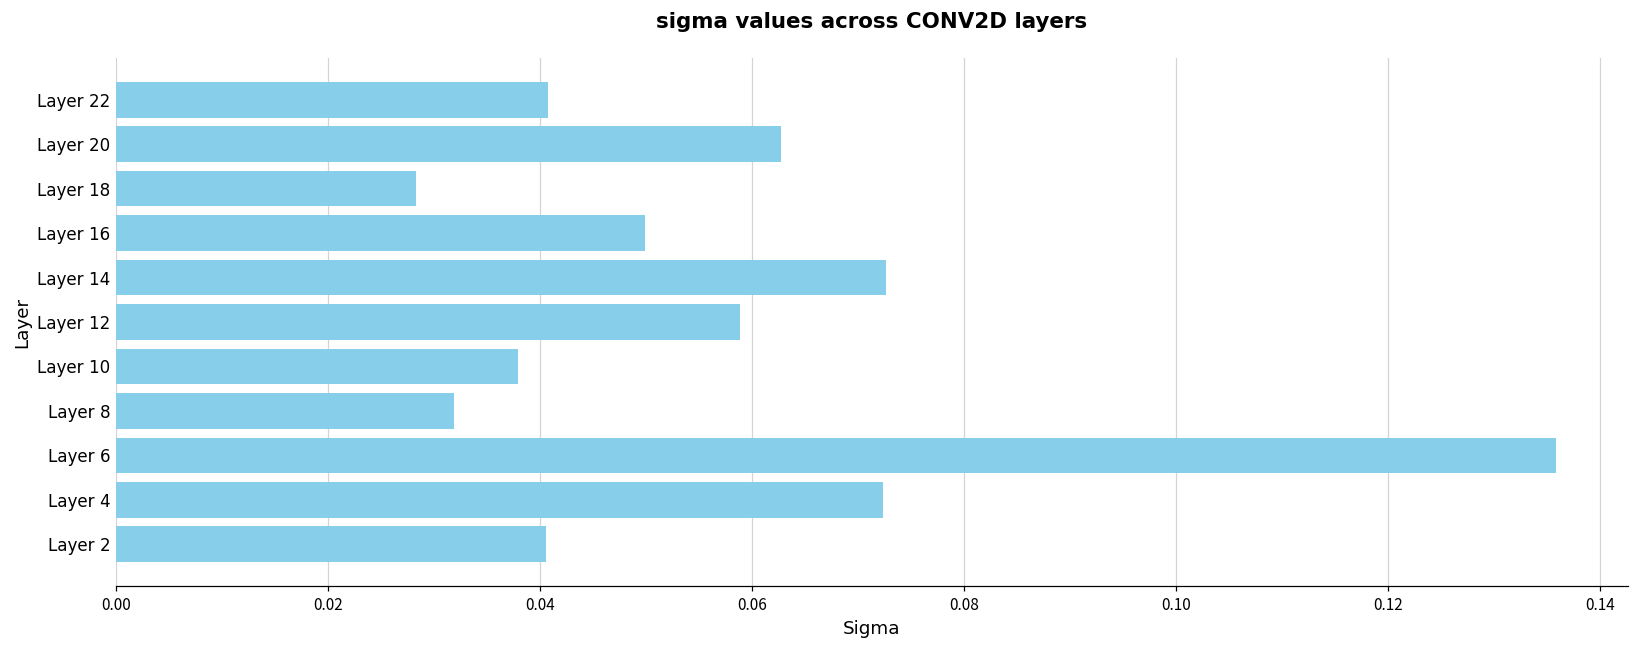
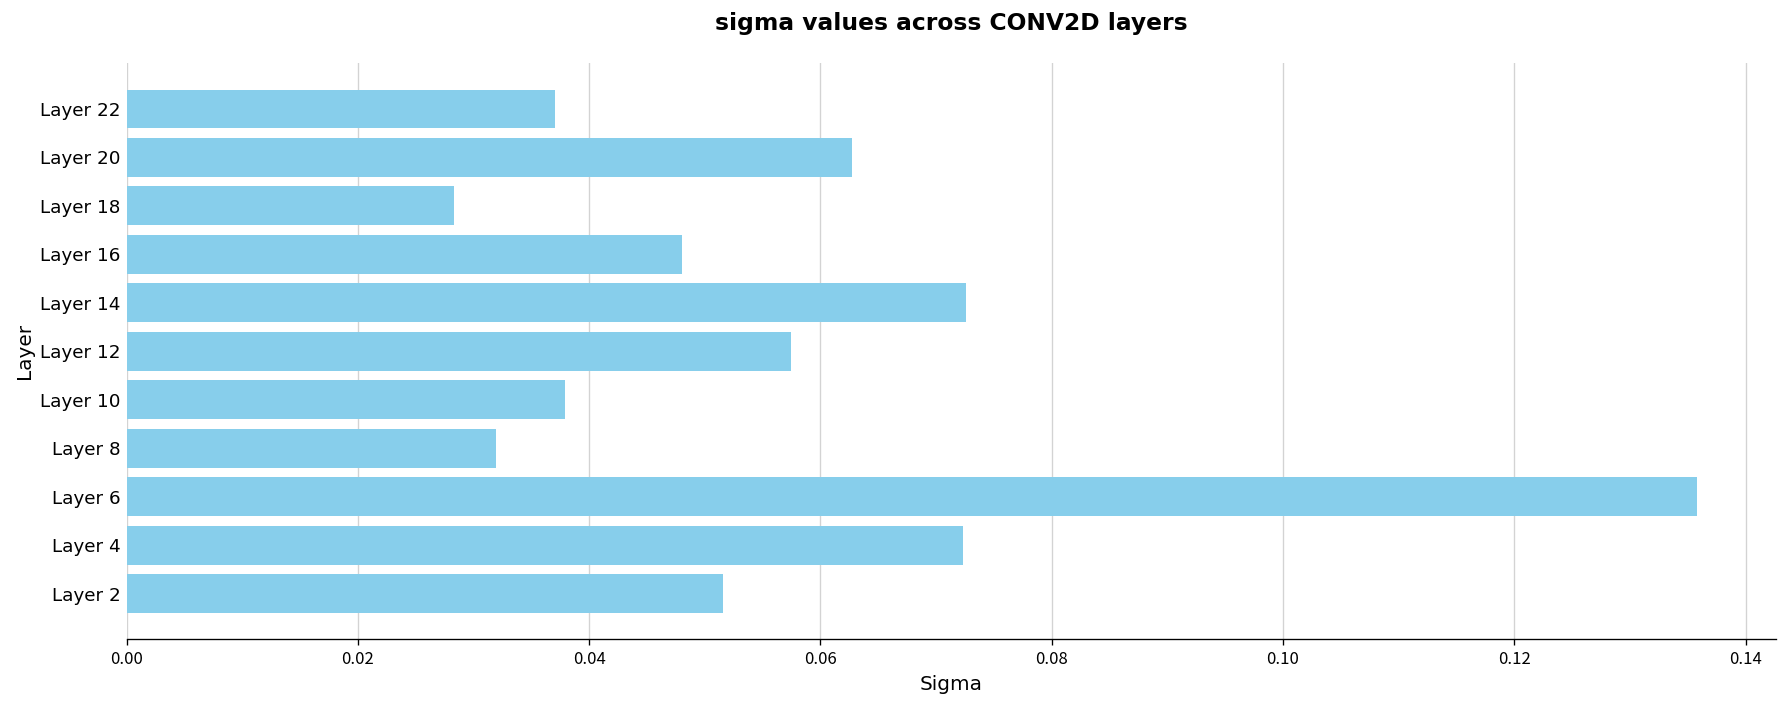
Layer 22: 0.041 -> 0.037
Layer 16: 0.050 -> 0.048
Layer 12: 0.059 -> 0.057
Layer 2: 0.041 -> 0.052
